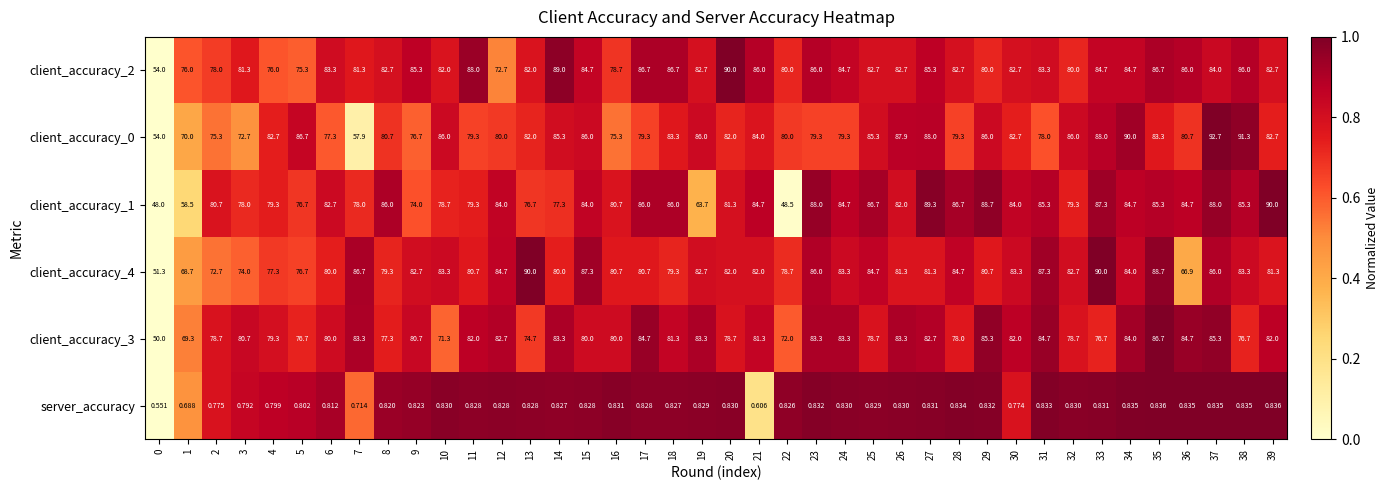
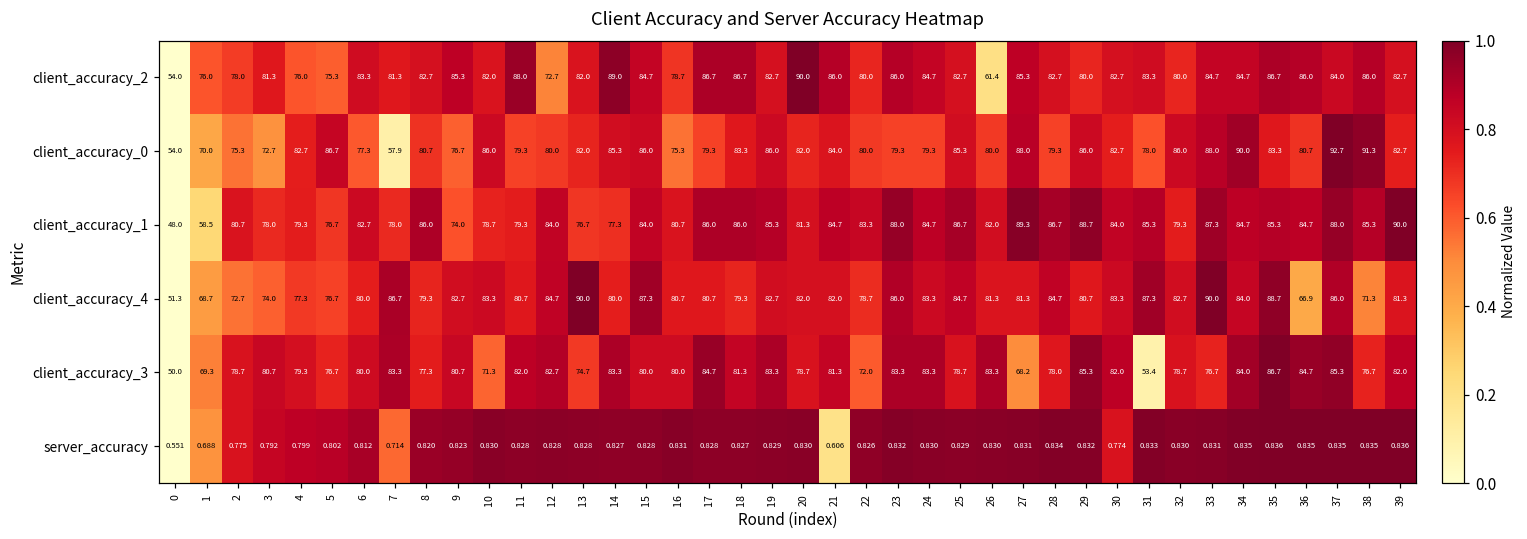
client_accuracy_2, 26: 82.7 -> 61.4
client_accuracy_0, 26: 87.9 -> 80.0
client_accuracy_1, 19: 63.7 -> 85.3
client_accuracy_1, 22: 48.5 -> 83.3
client_accuracy_4, 38: 83.3 -> 71.3
client_accuracy_3, 27: 82.7 -> 68.2
client_accuracy_3, 31: 84.7 -> 53.4
